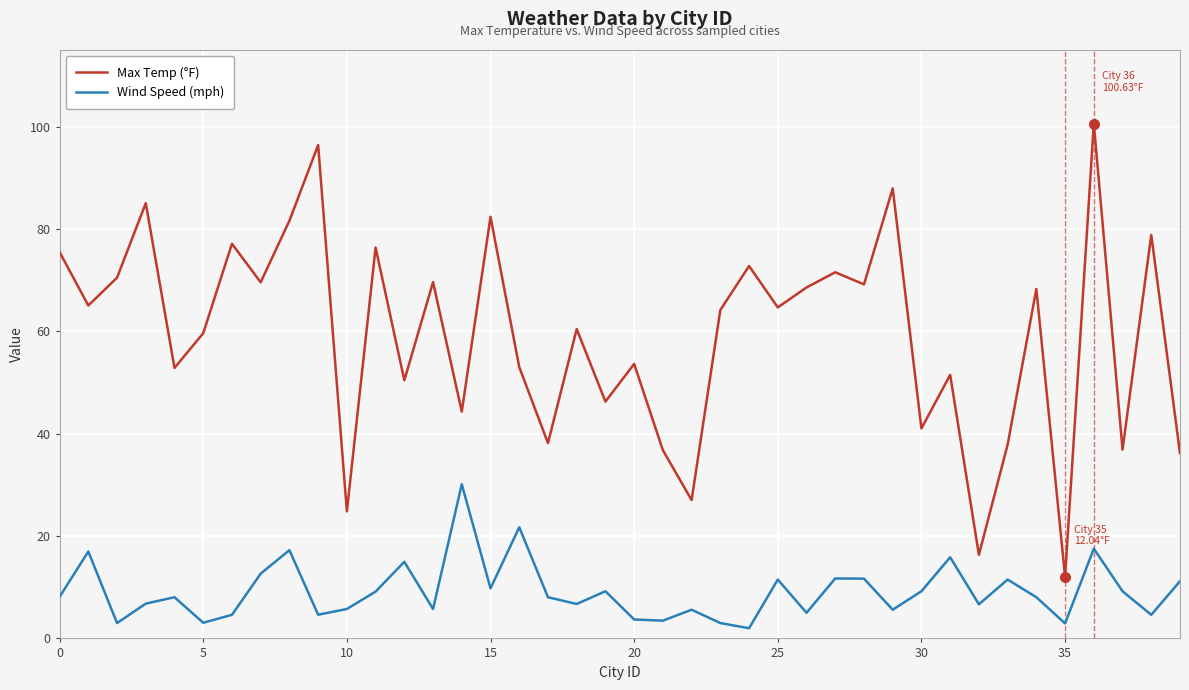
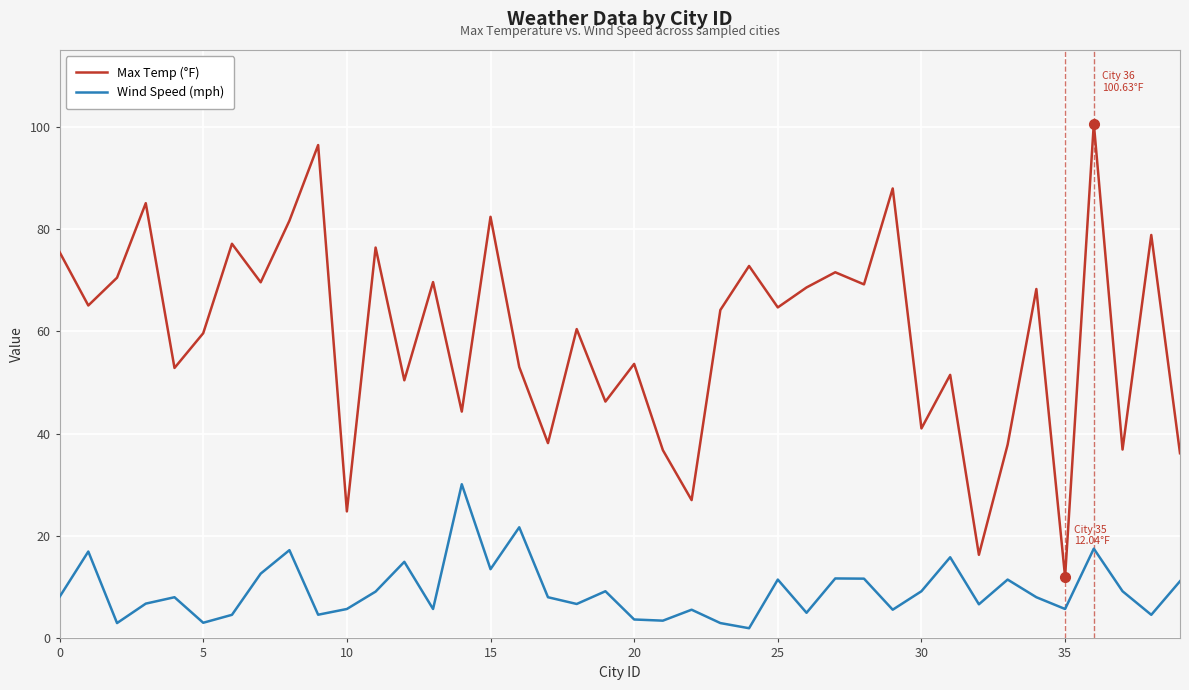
Wind Speed (mph), 15: 10 -> 14
Wind Speed (mph), 35: 3 -> 6
